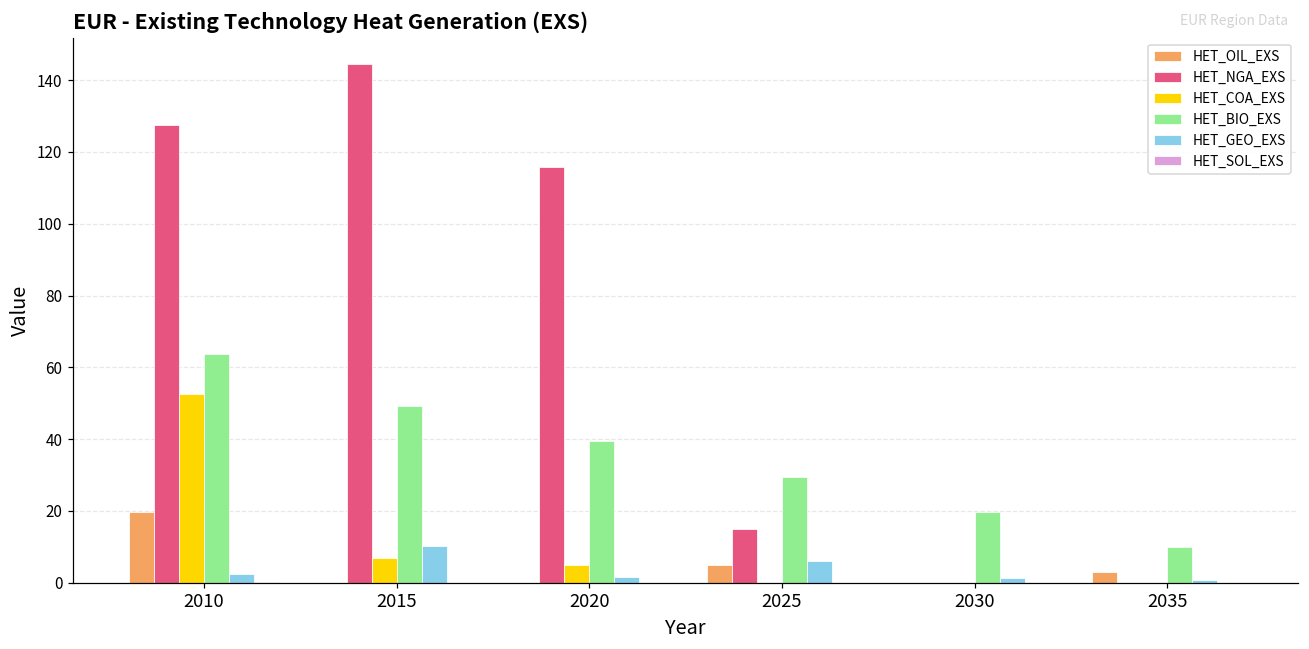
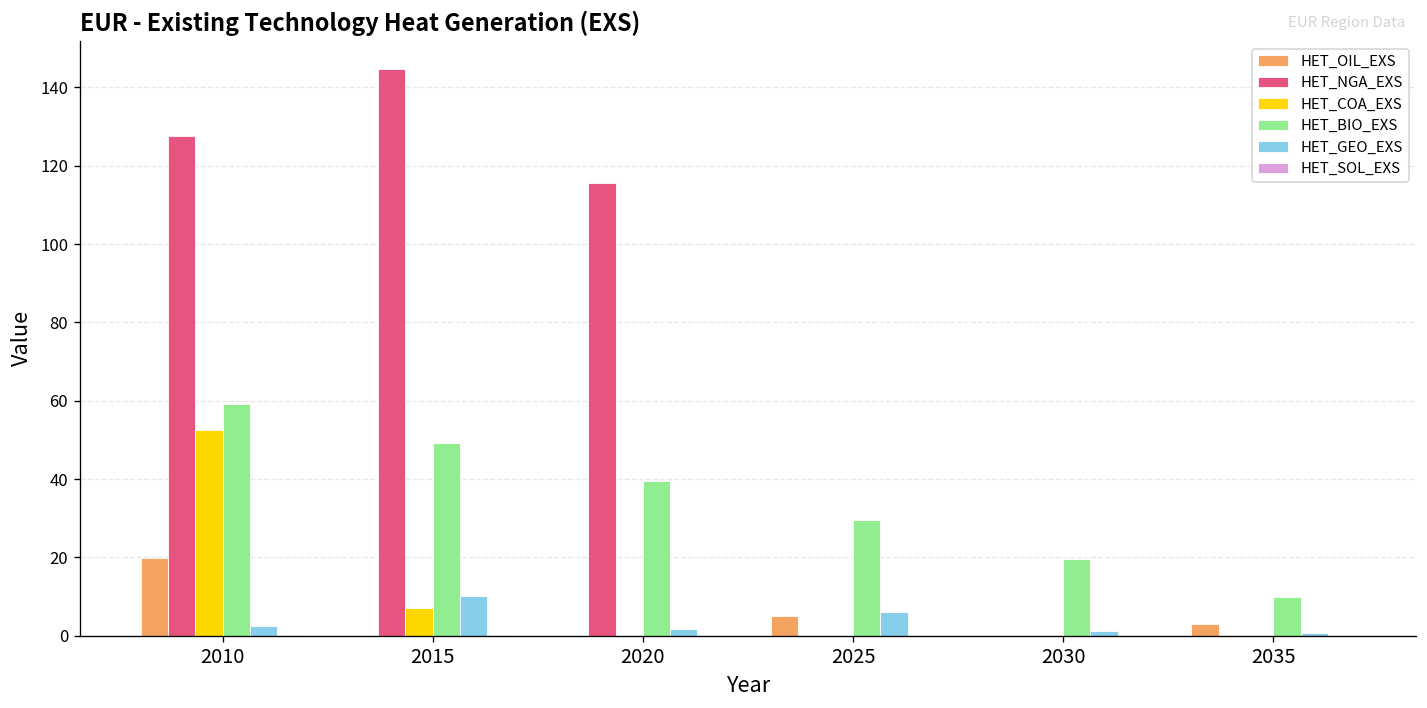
HET_BIO_EXS, 2010: 64 -> 59
HET_COA_EXS, 2020: 5 -> 0
HET_NGA_EXS, 2025: 15 -> 0
